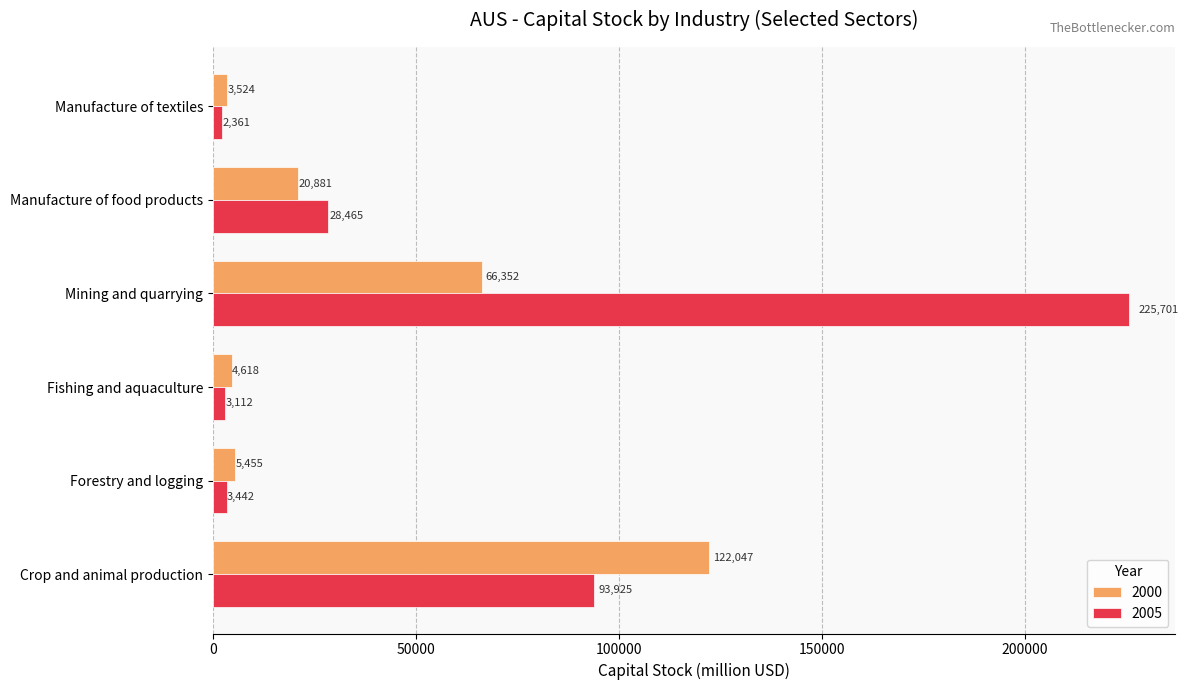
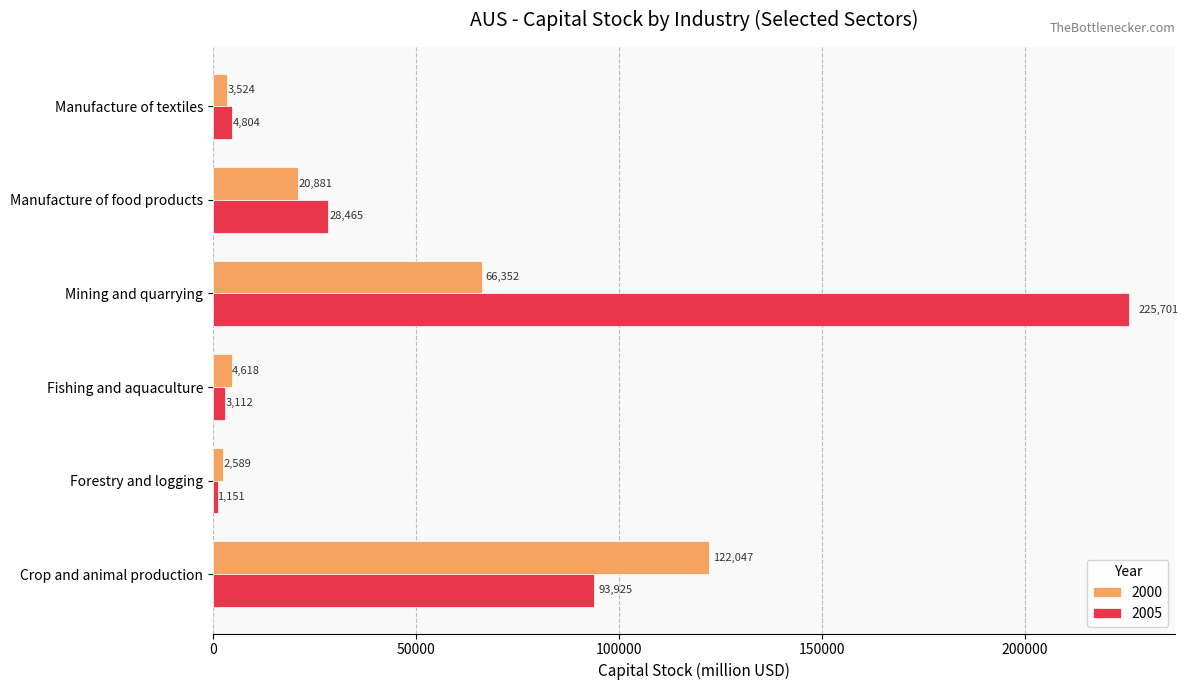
2005, Manufacture of textiles: 2,361 -> 4,804
2000, Forestry and logging: 5,455 -> 2,589
2005, Forestry and logging: 3,442 -> 1,151
